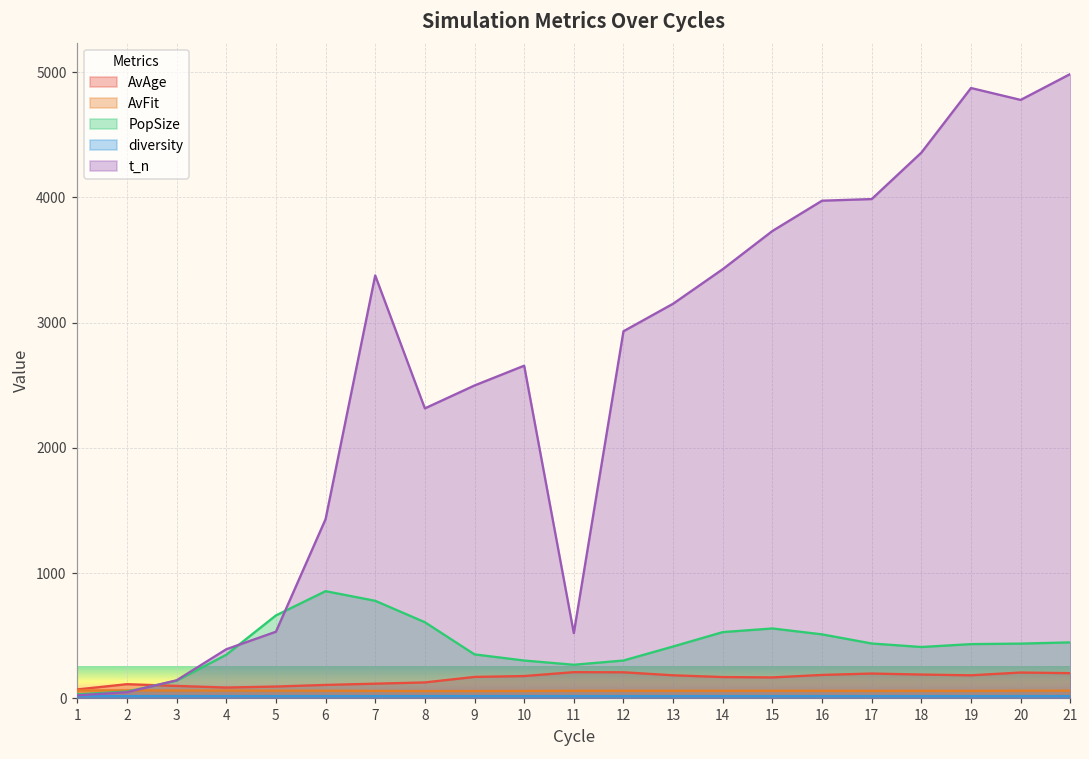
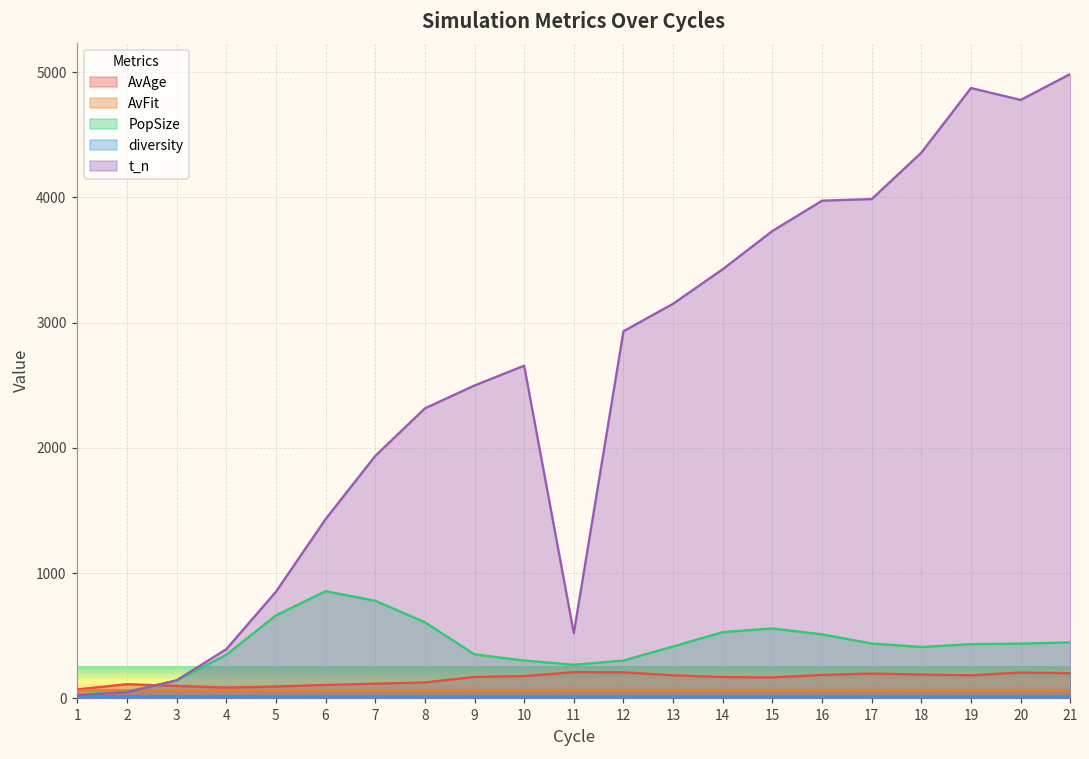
t_n, 5: 530 -> 850
t_n, 7: 3380 -> 1940
